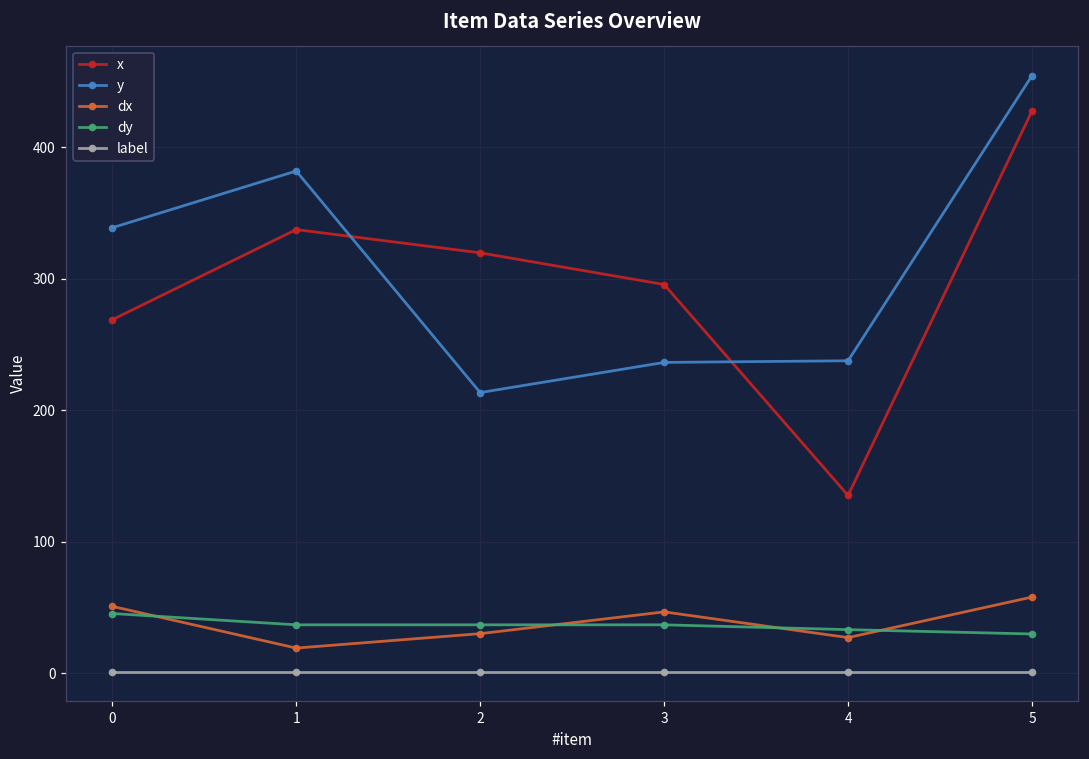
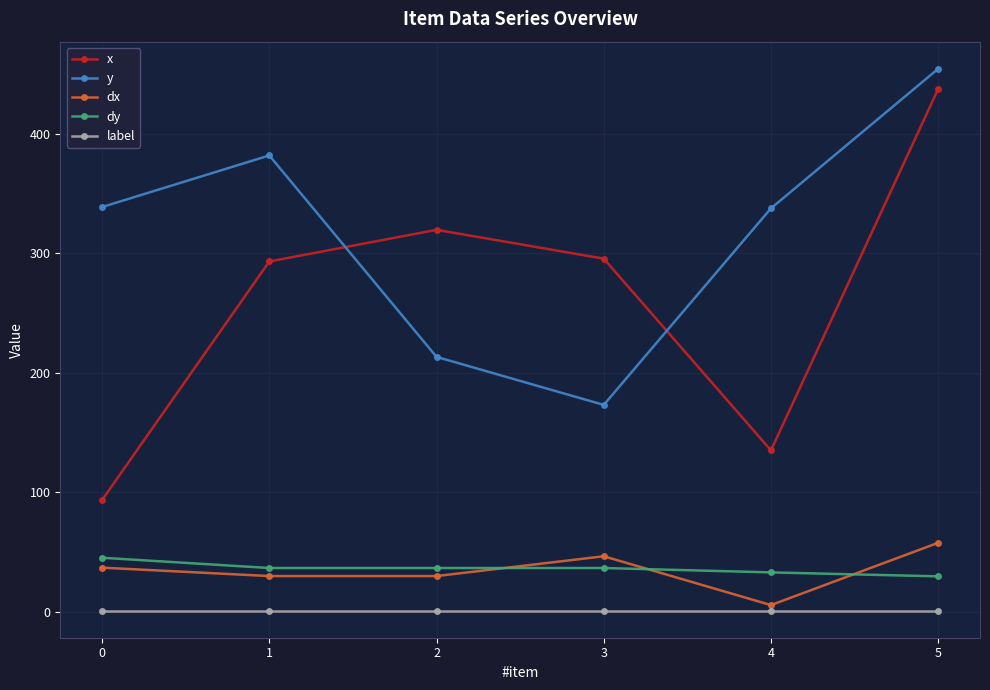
x, 0: 269 -> 94
dx, 0: 51 -> 37
x, 1: 337 -> 293
dx, 1: 19 -> 30
y, 3: 236 -> 173
y, 4: 238 -> 338
dx, 4: 27 -> 6
x, 5: 428 -> 438
